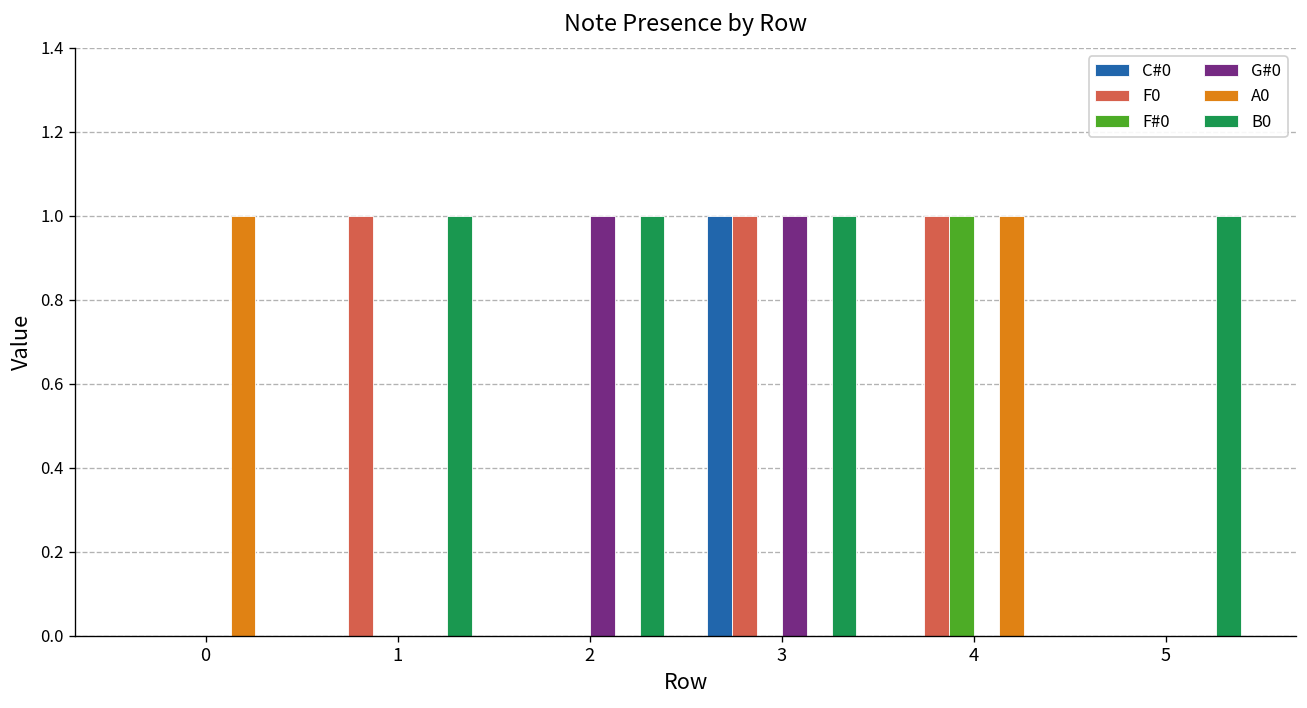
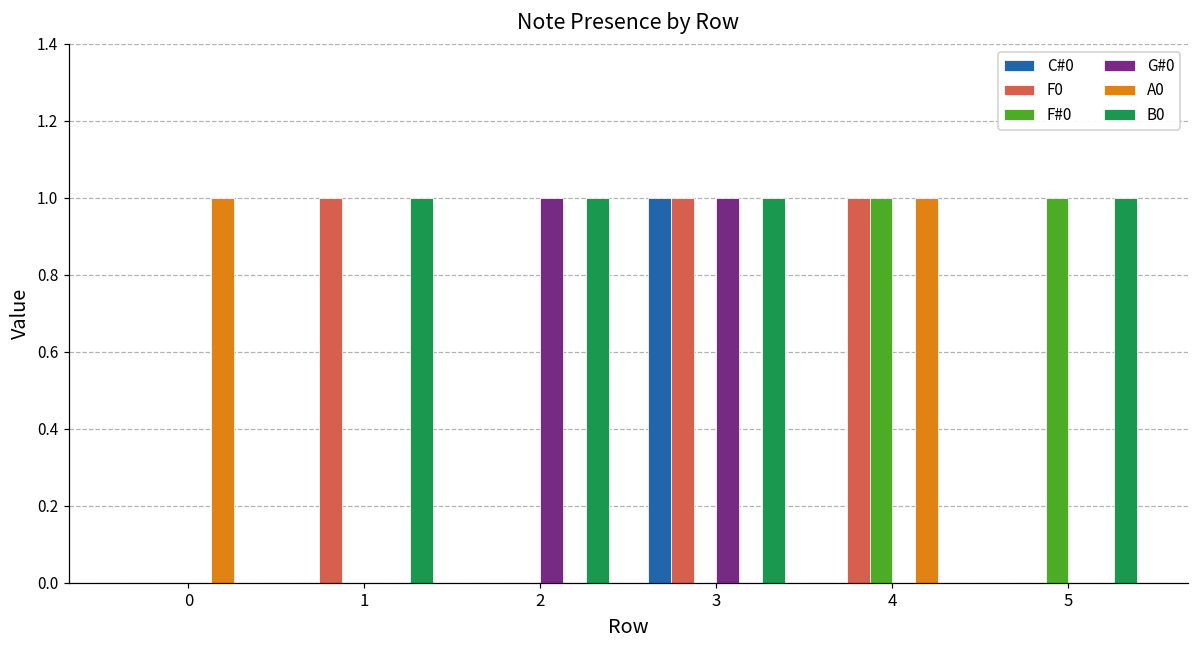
F#0, 5: 0 -> 1
